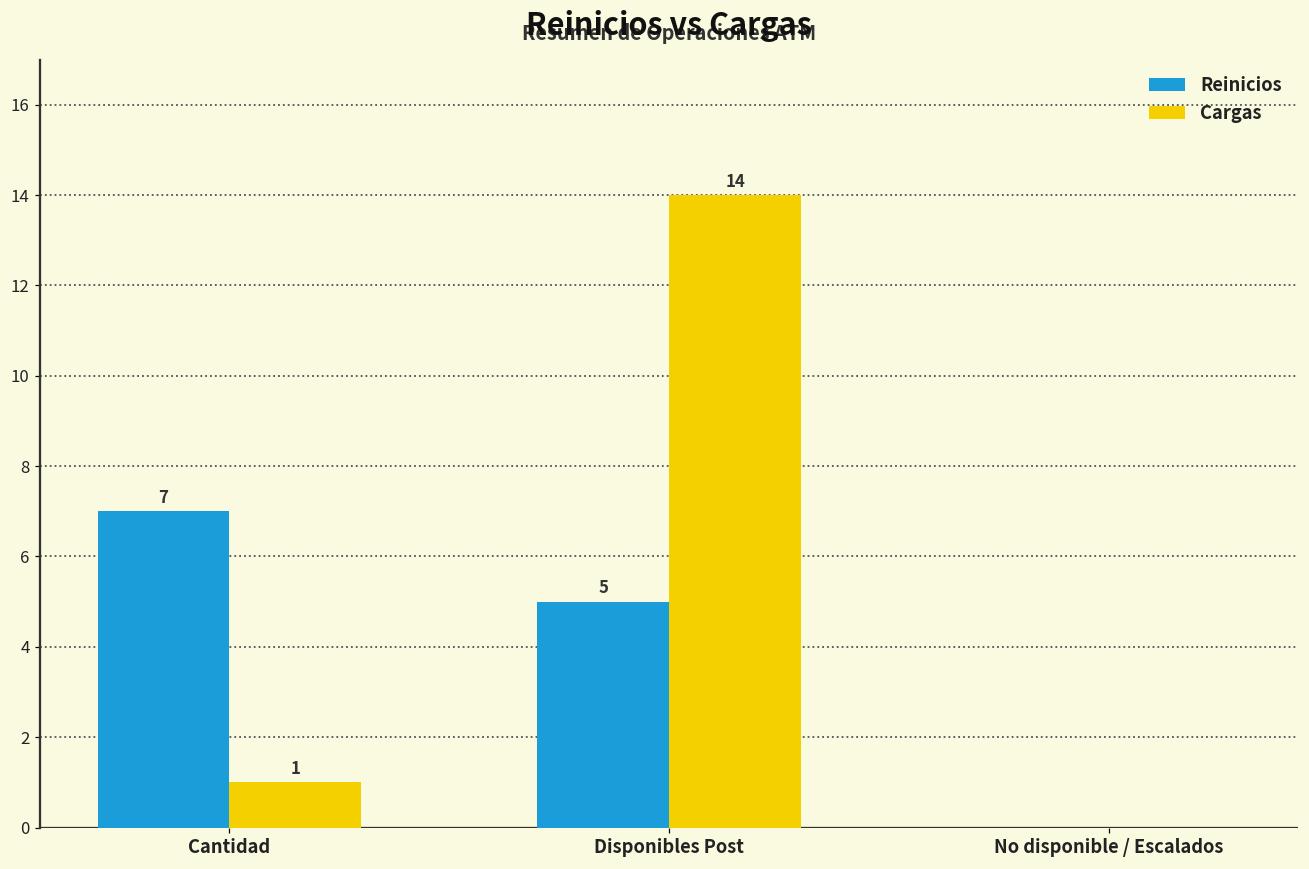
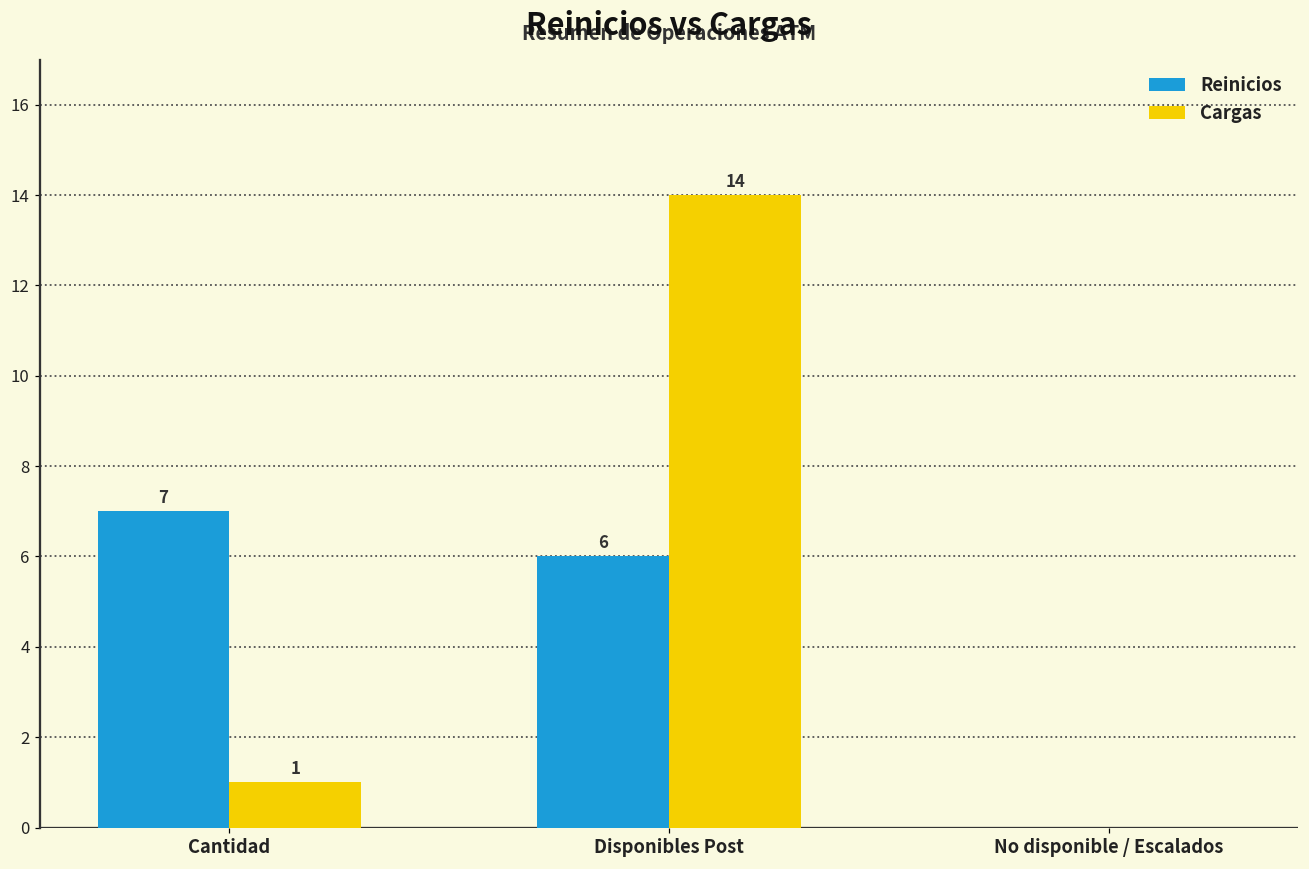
Reinicios, Disponibles Post: 5 -> 6
